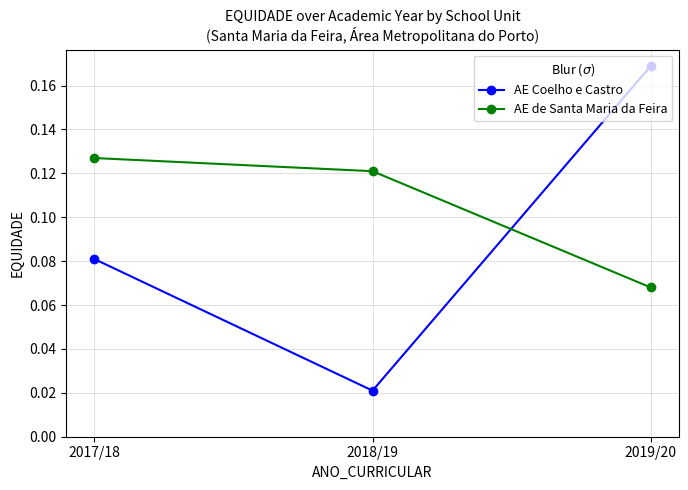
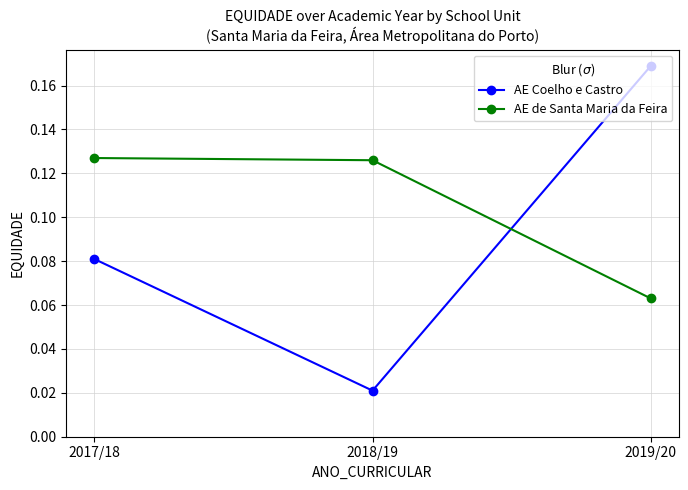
AE de Santa Maria da Feira, 2018/19: 0.121 -> 0.126
AE de Santa Maria da Feira, 2019/20: 0.068 -> 0.063
